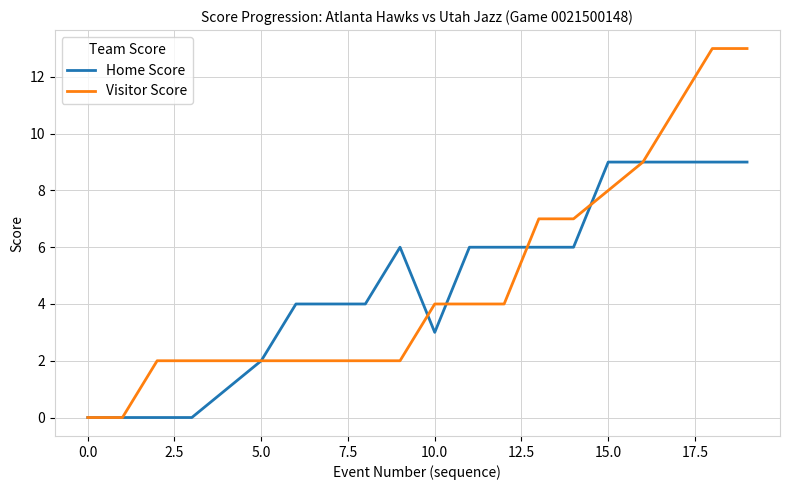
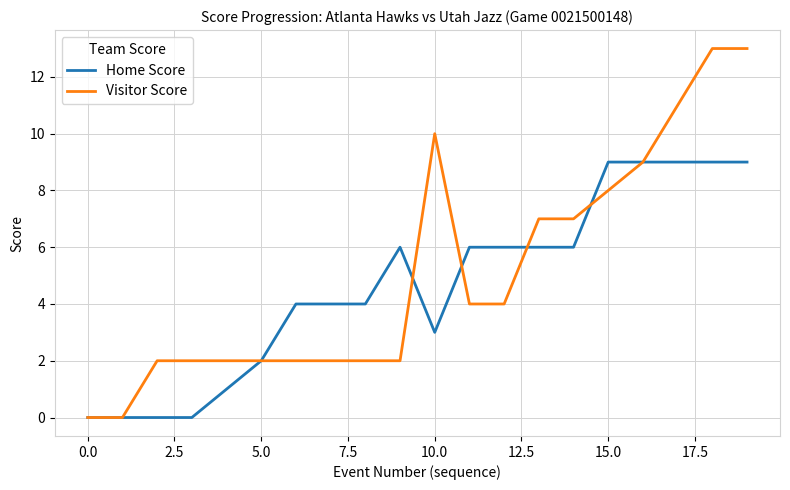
Visitor Score, 10.0: 4 -> 10
